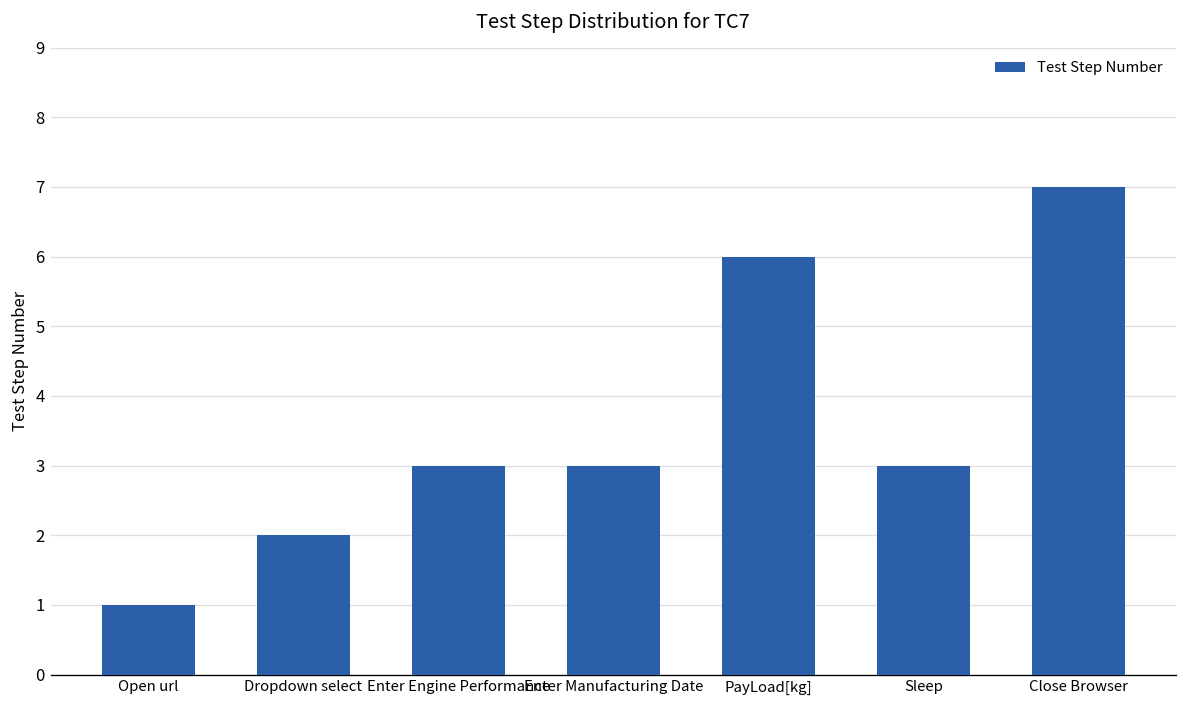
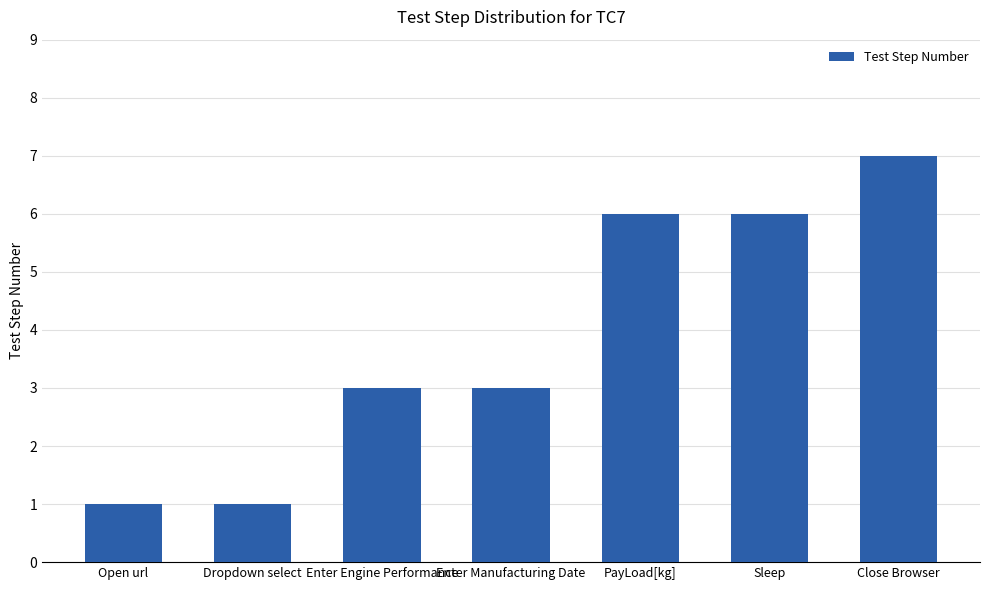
Dropdown select: 2 -> 1
Sleep: 3 -> 6
